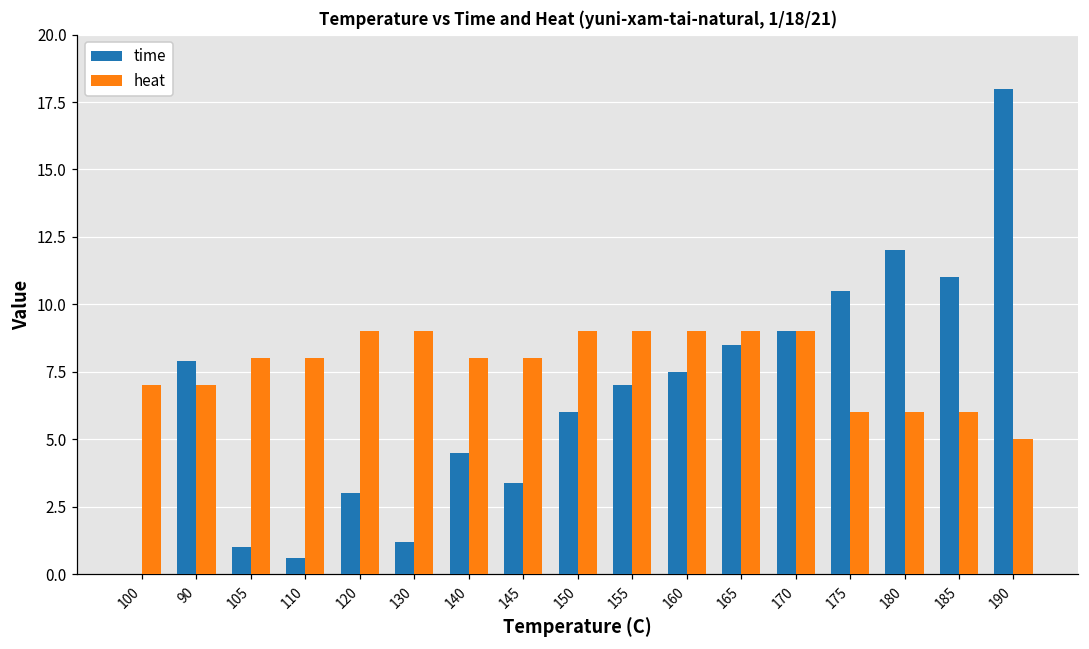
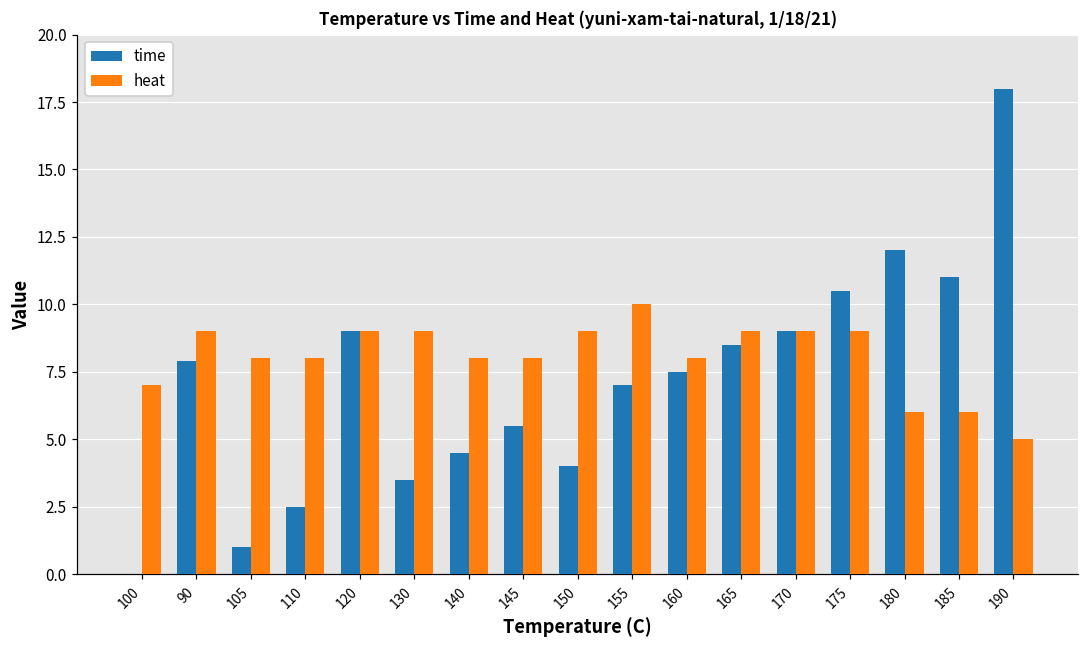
heat, 90: 7 -> 9
time, 110: 0.6 -> 2.5
time, 120: 3 -> 9
time, 130: 1.2 -> 3.5
time, 145: 3.4 -> 5.5
time, 150: 6 -> 4
heat, 155: 9 -> 10
heat, 160: 9 -> 8
heat, 175: 6 -> 9
